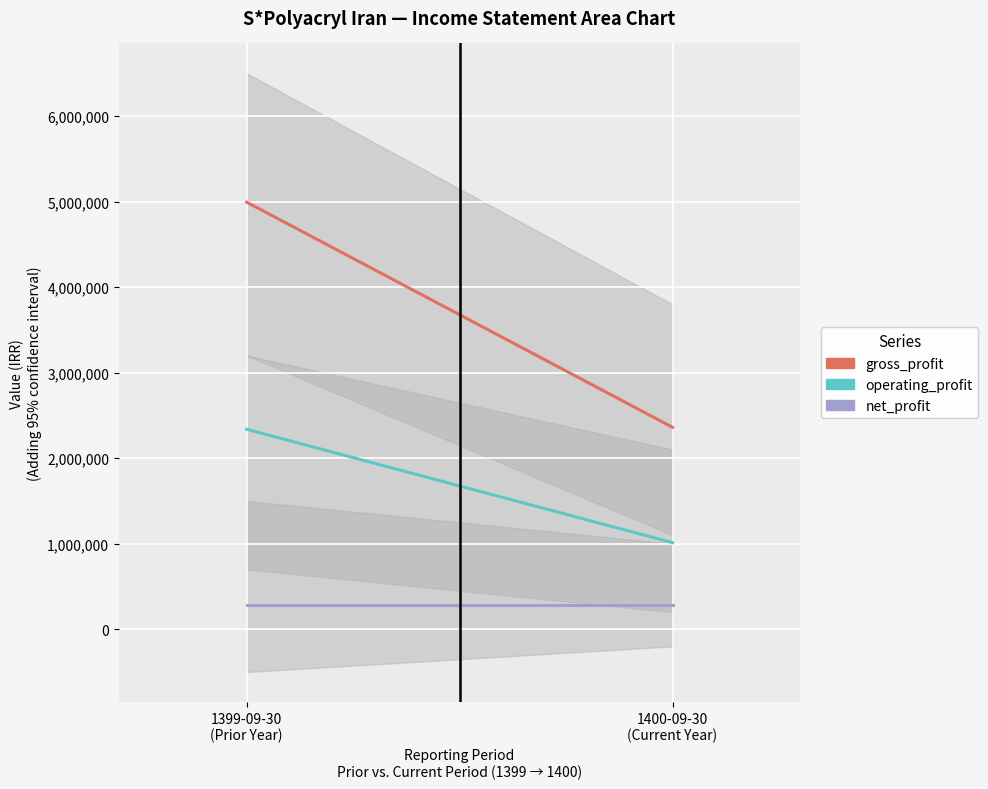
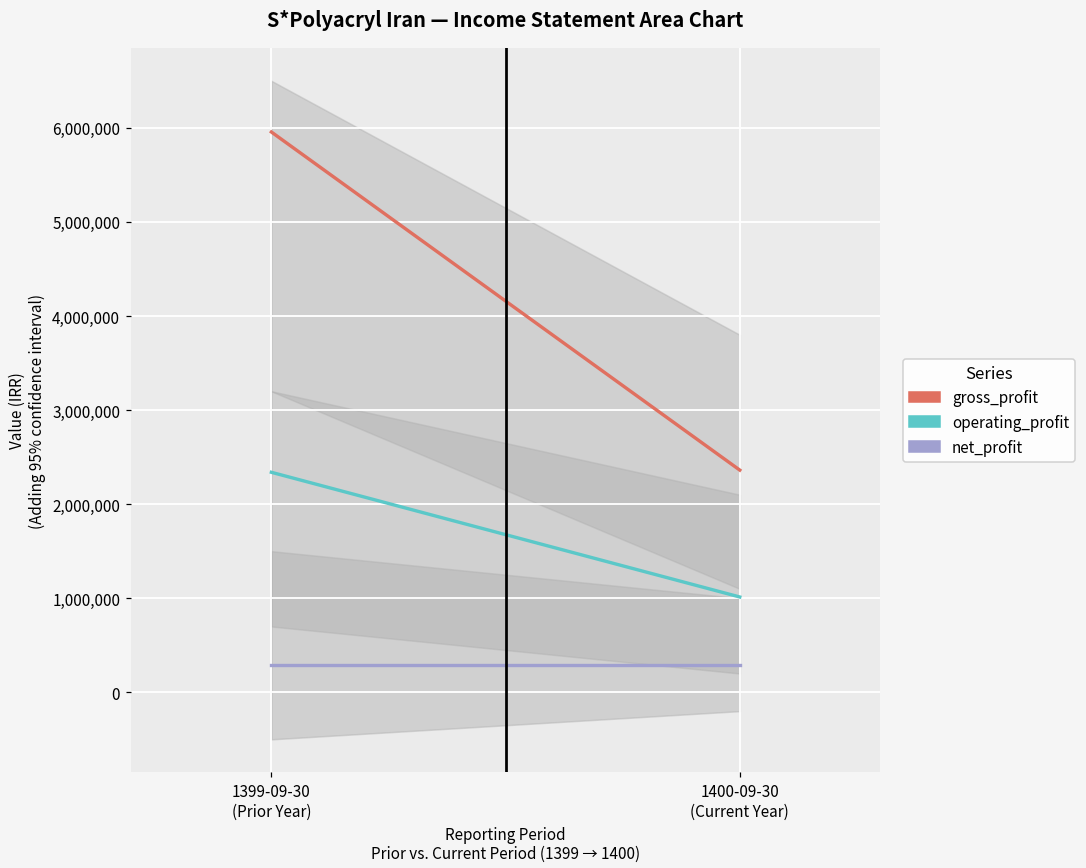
gross_profit, 1399-09-30 (Prior Year): 5,000,000 -> 6,000,000
